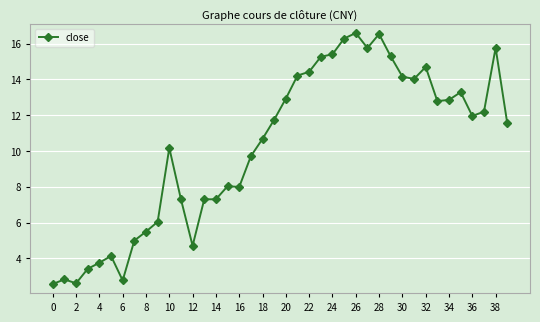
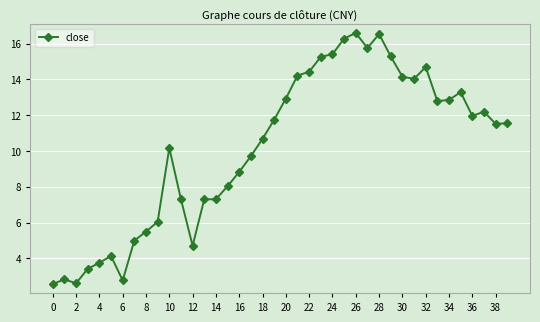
16: 8.0 -> 8.8
38: 15.8 -> 11.5
